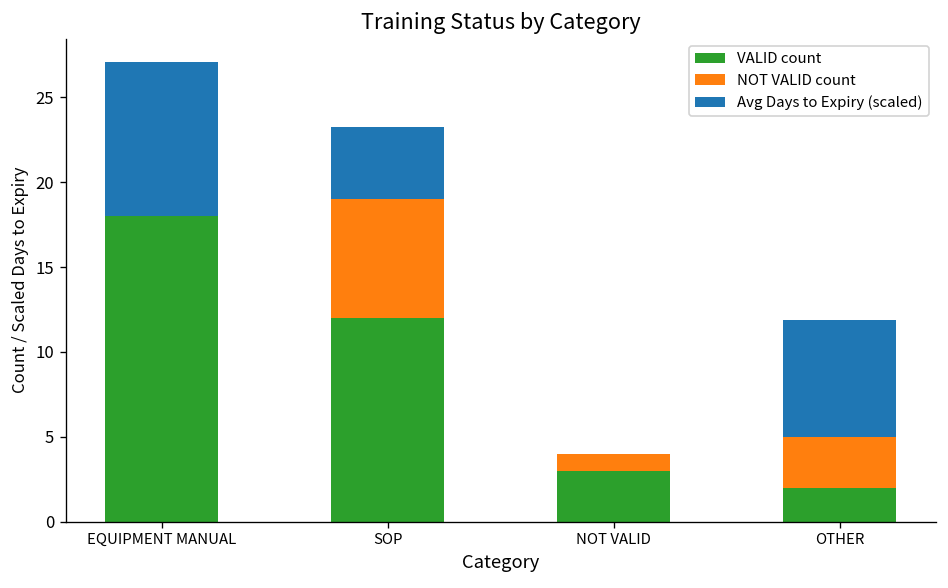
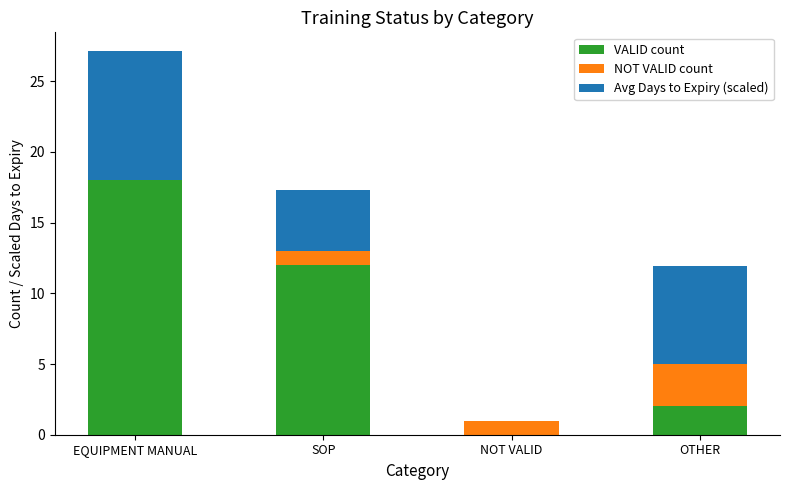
NOT VALID count, SOP: 7 -> 1
VALID count, NOT VALID: 3 -> 0
